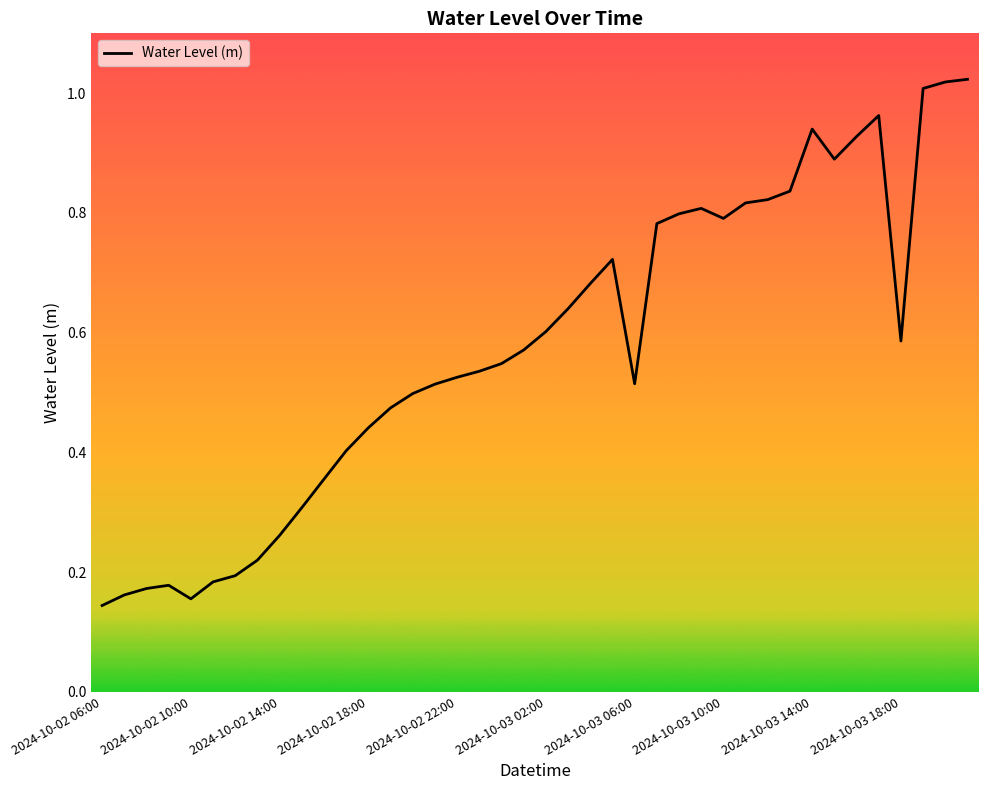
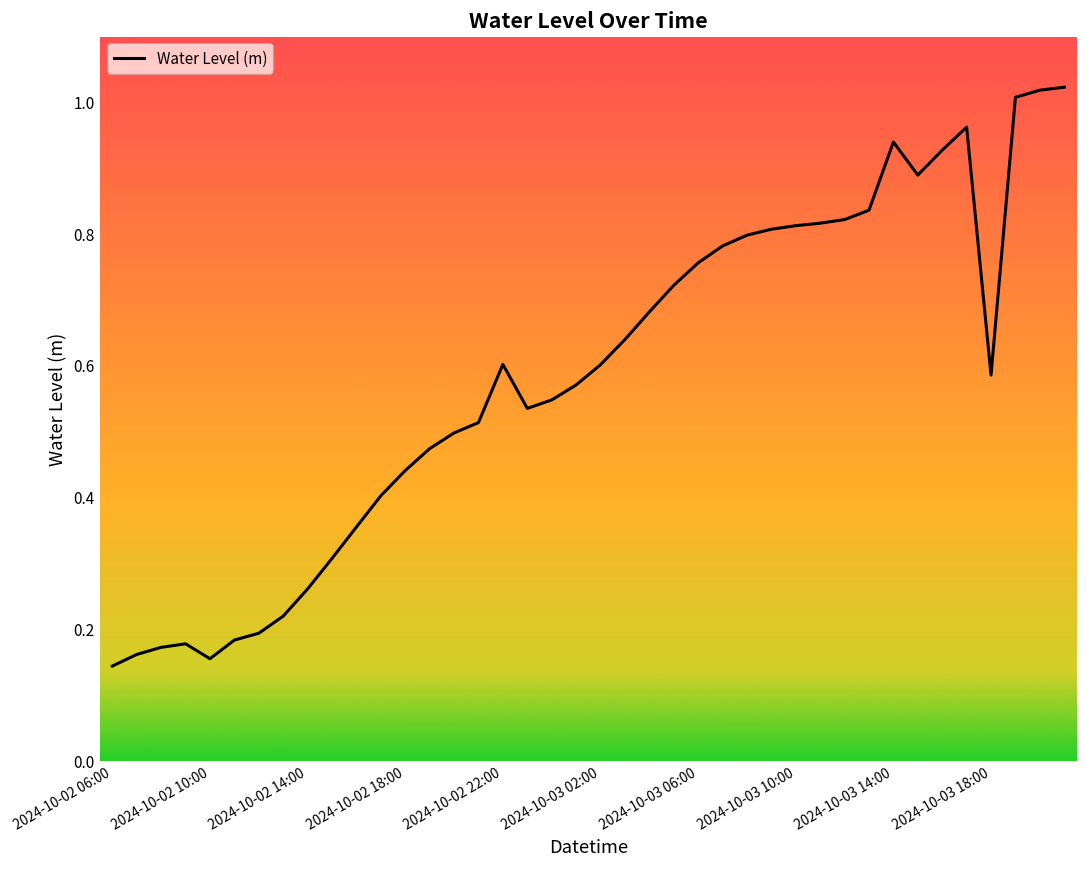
2024-10-02 22:00: 0.53 -> 0.60
2024-10-03 06:00: 0.51 -> 0.76
2024-10-03 10:00: 0.79 -> 0.81
